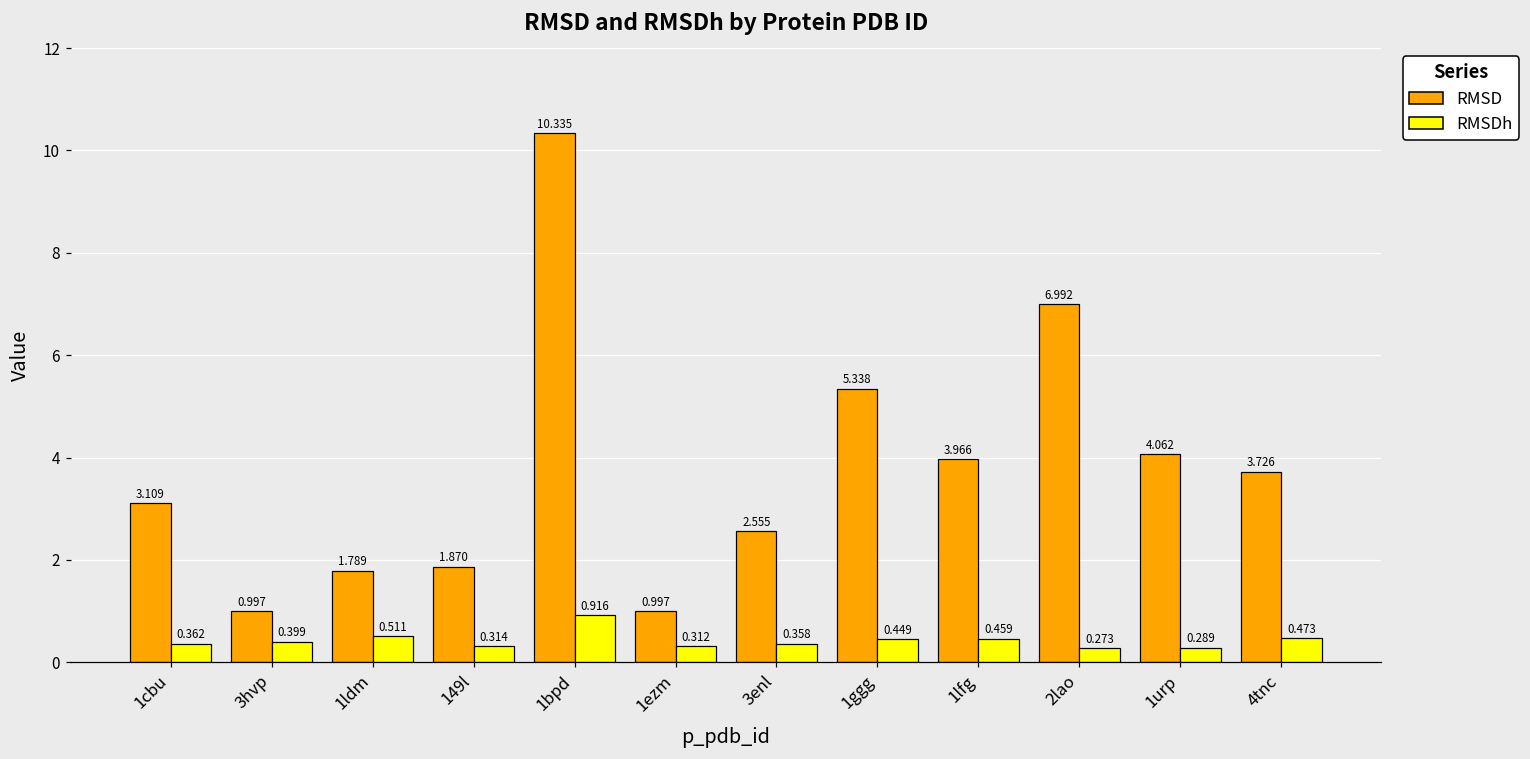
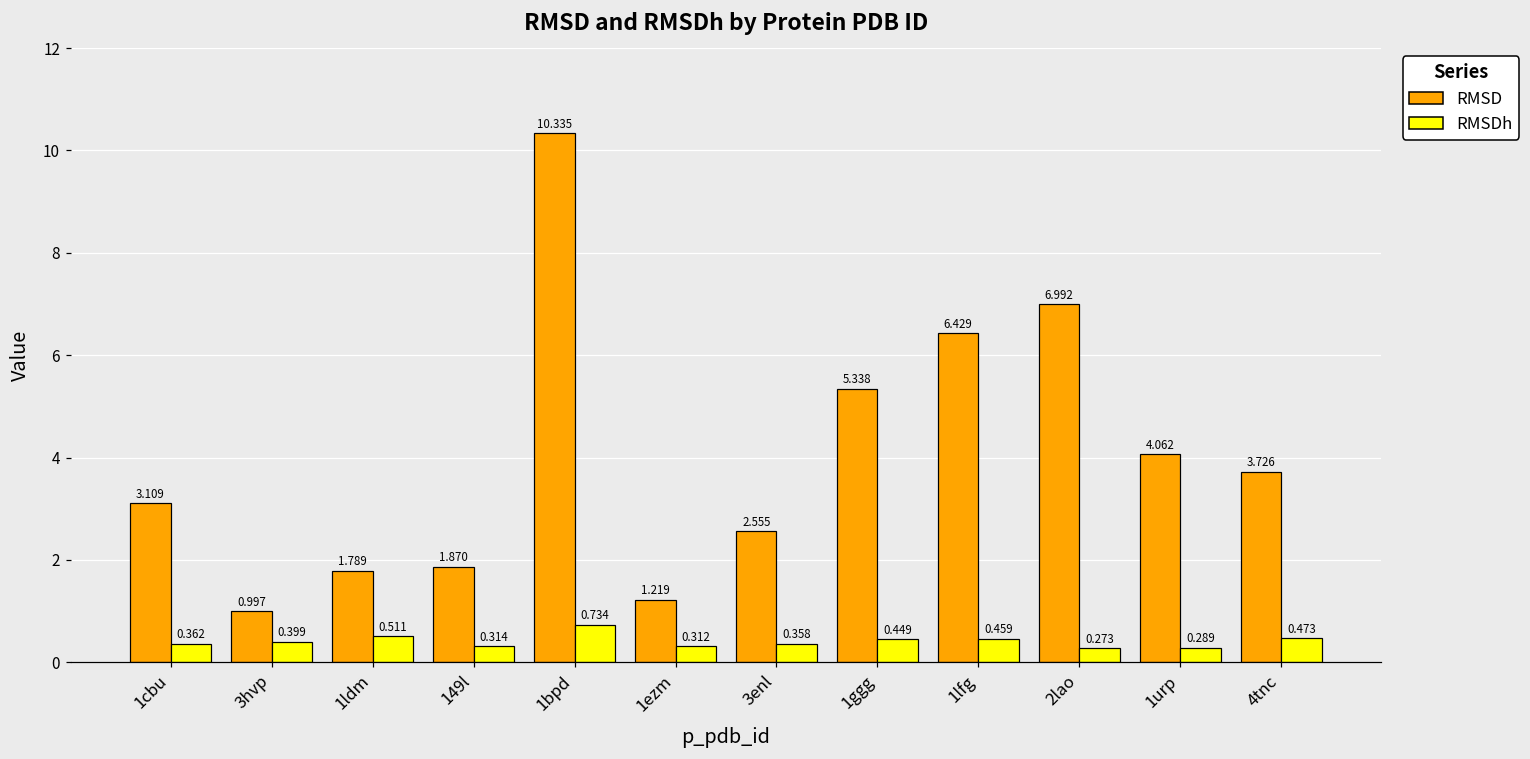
RMSDh, 1bpd: 0.916 -> 0.734
RMSD, 1ezm: 0.997 -> 1.219
RMSD, 1lfg: 3.966 -> 6.429
